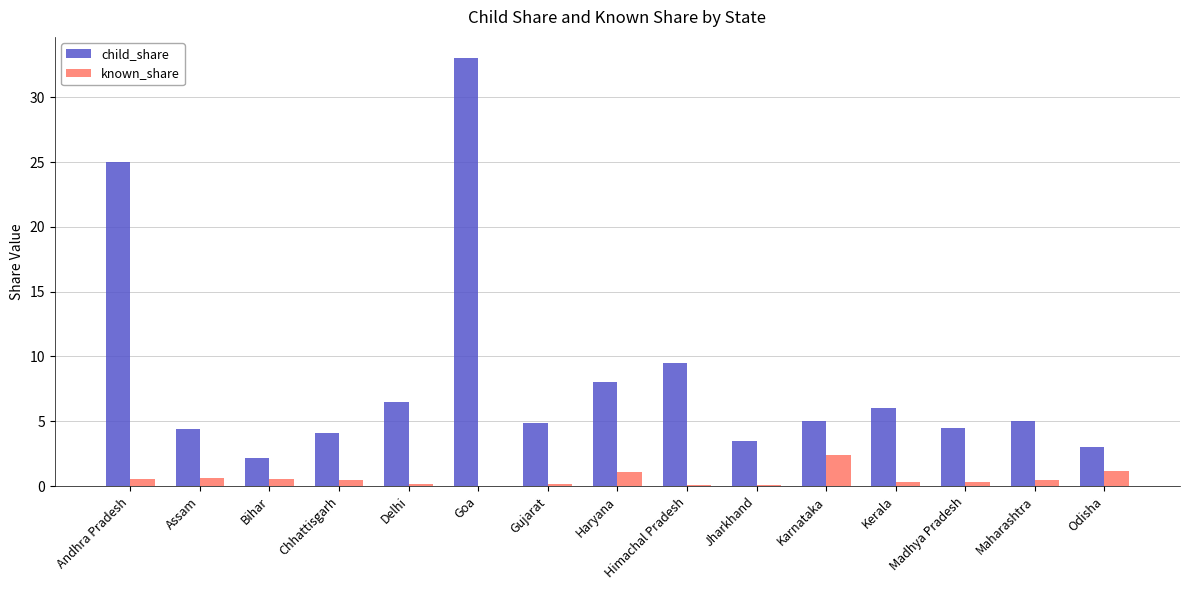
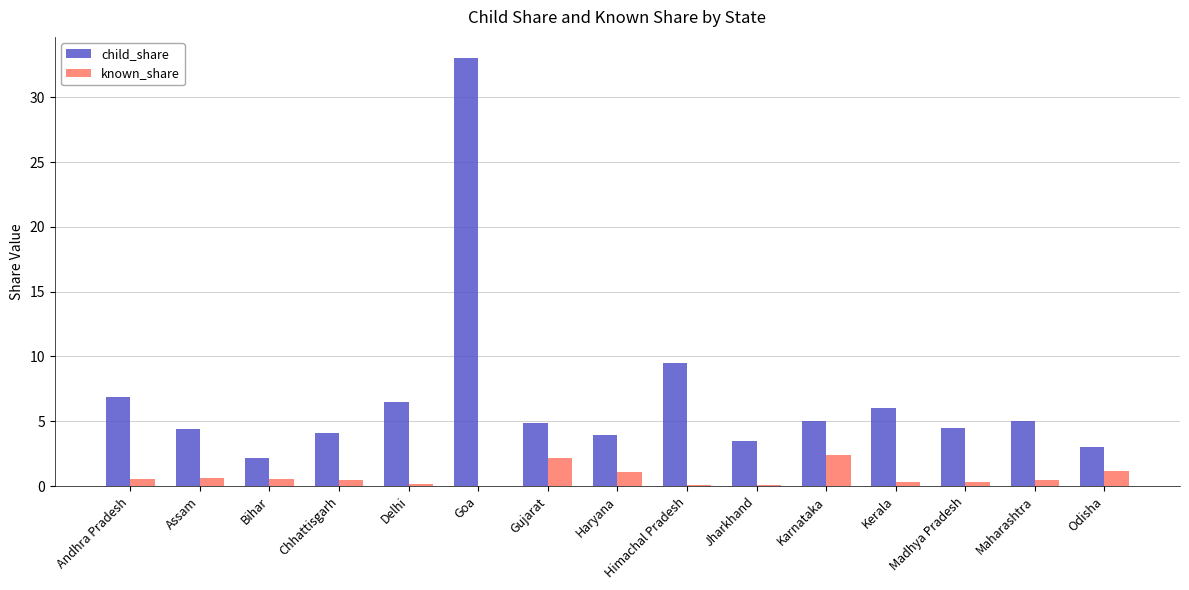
child_share, Andhra Pradesh: 25.0 -> 6.9
known_share, Gujarat: 0.2 -> 2.2
child_share, Haryana: 8.0 -> 3.9
